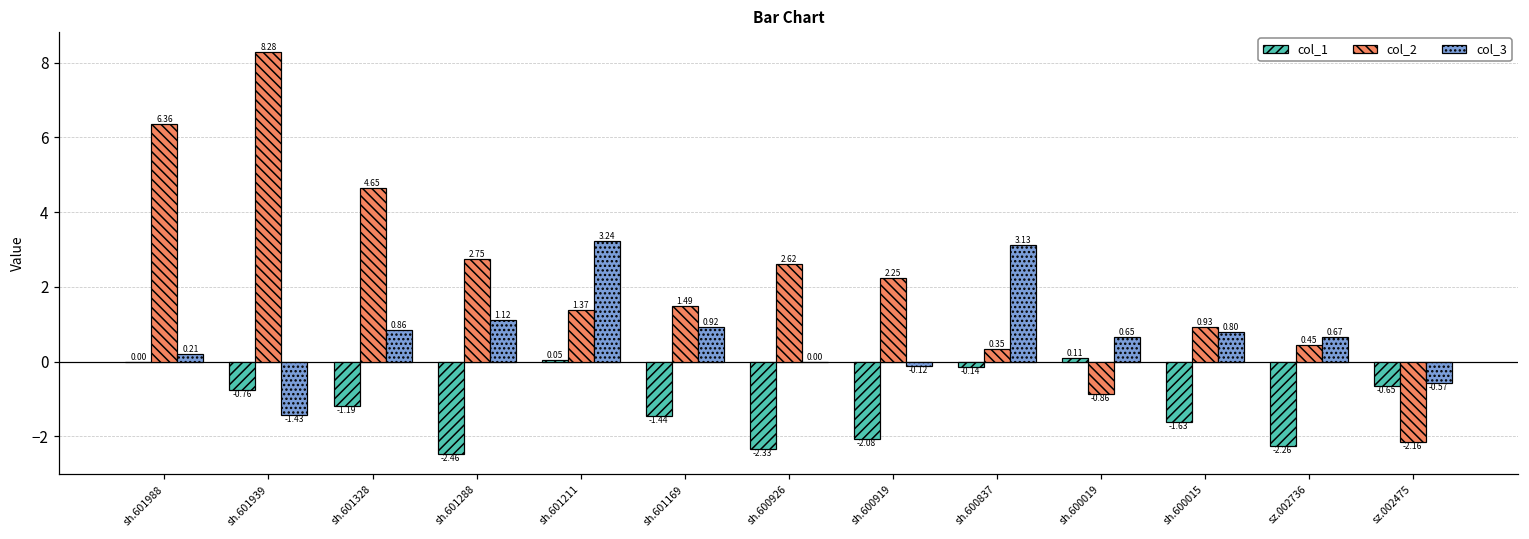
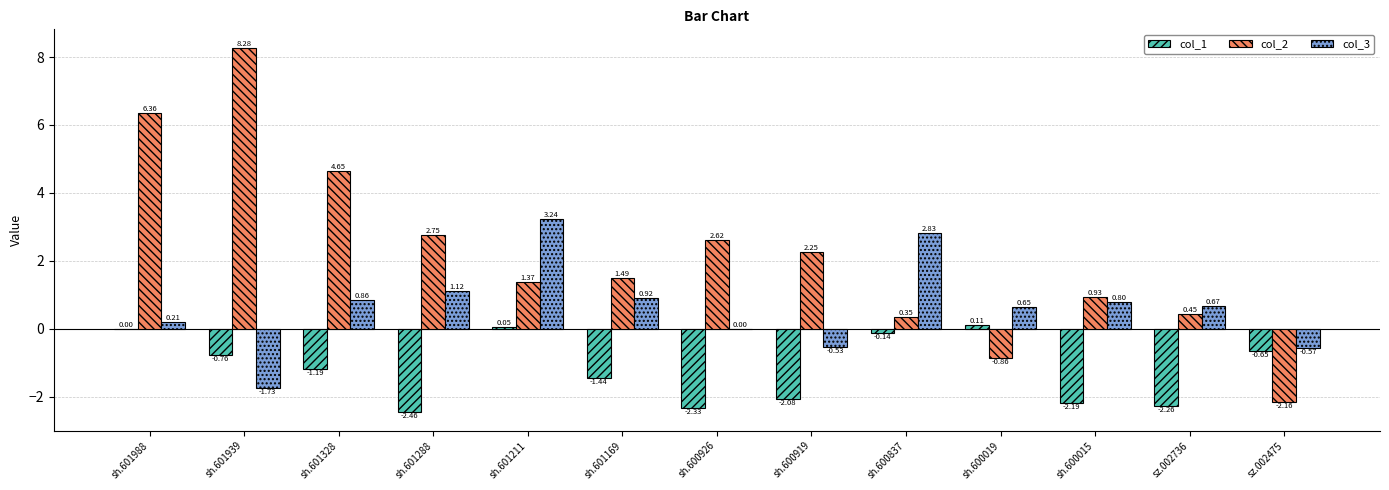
col_3, sh.601939: -1.43 -> -1.73
col_3, sh.600919: -0.12 -> -0.53
col_3, sh.600837: 3.13 -> 2.83
col_1, sh.600015: -1.63 -> -2.19
